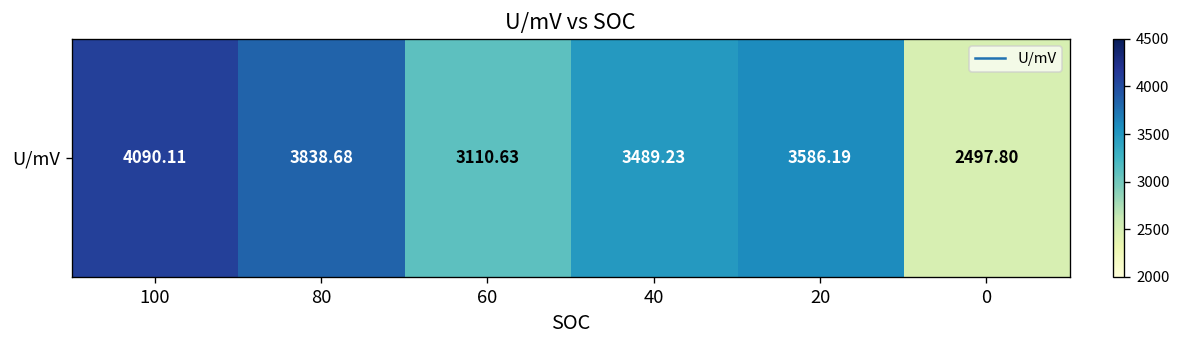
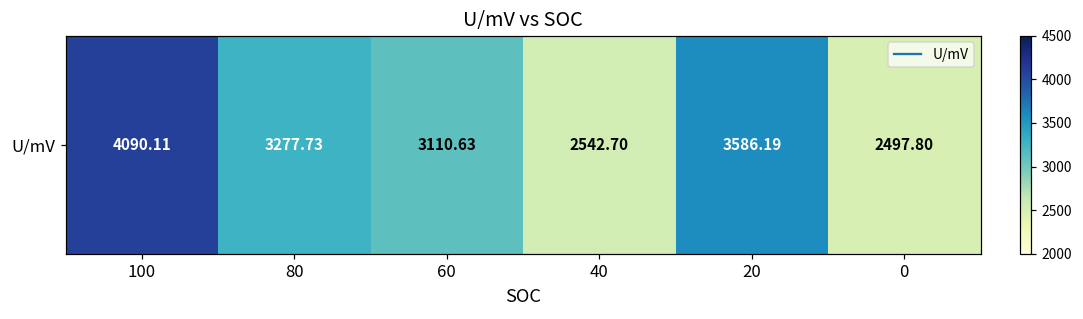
U/mV, 80: 3838.68 -> 3277.73
U/mV, 40: 3489.23 -> 2542.70
